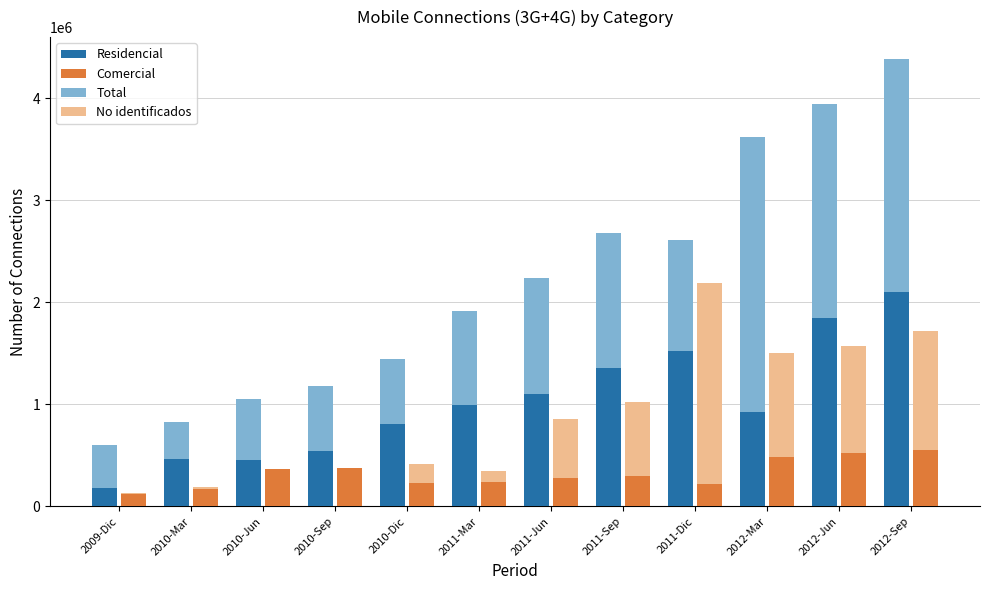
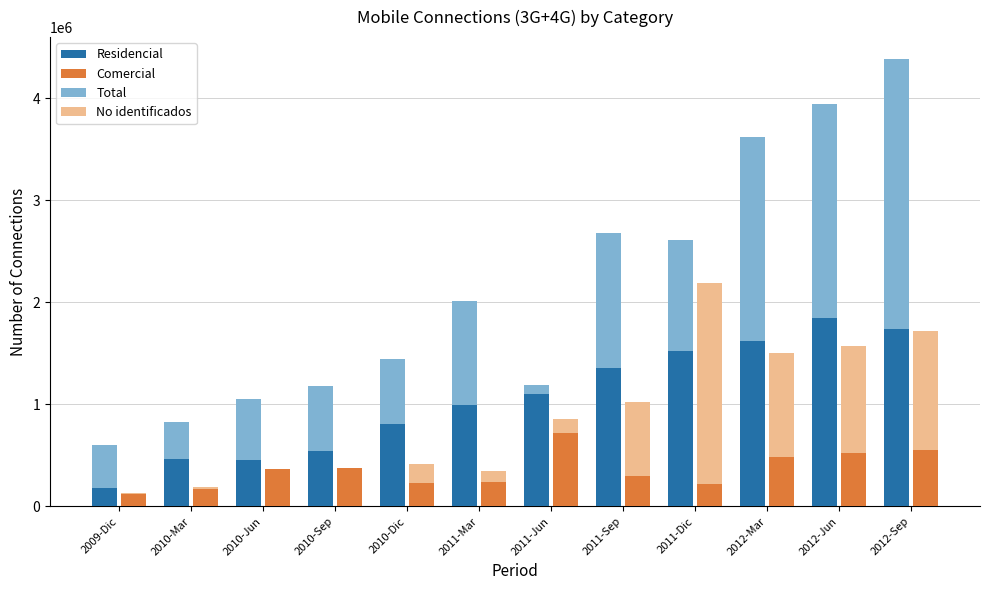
Total, 2011-Mar: 1920000 -> 2010000
Total, 2011-Jun: 2240000 -> 1190000
Comercial, 2011-Jun: 280000 -> 720000
Residencial, 2012-Mar: 930000 -> 1620000
Residencial, 2012-Sep: 2100000 -> 1740000
